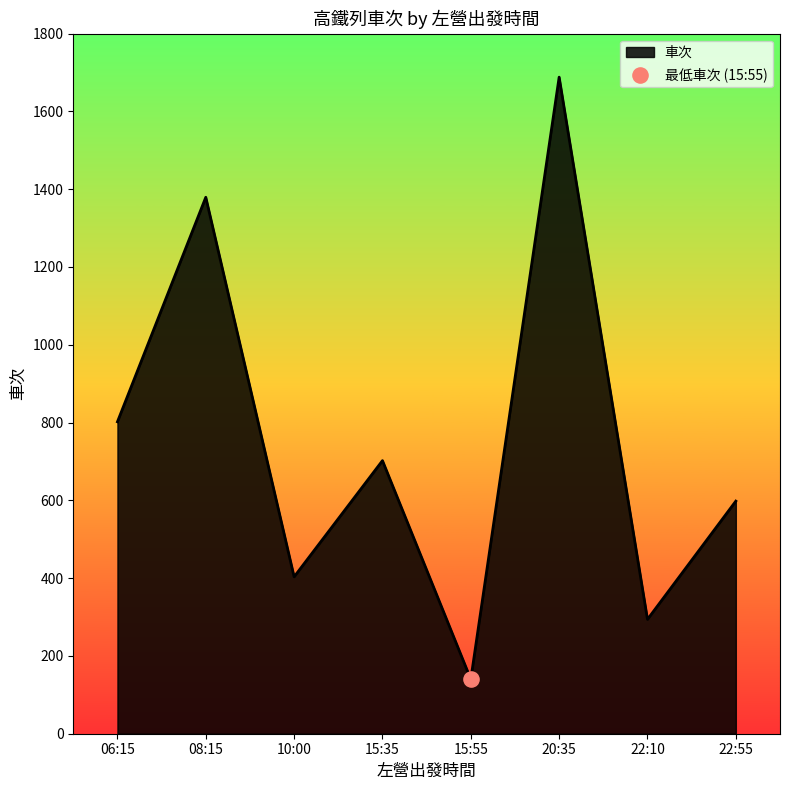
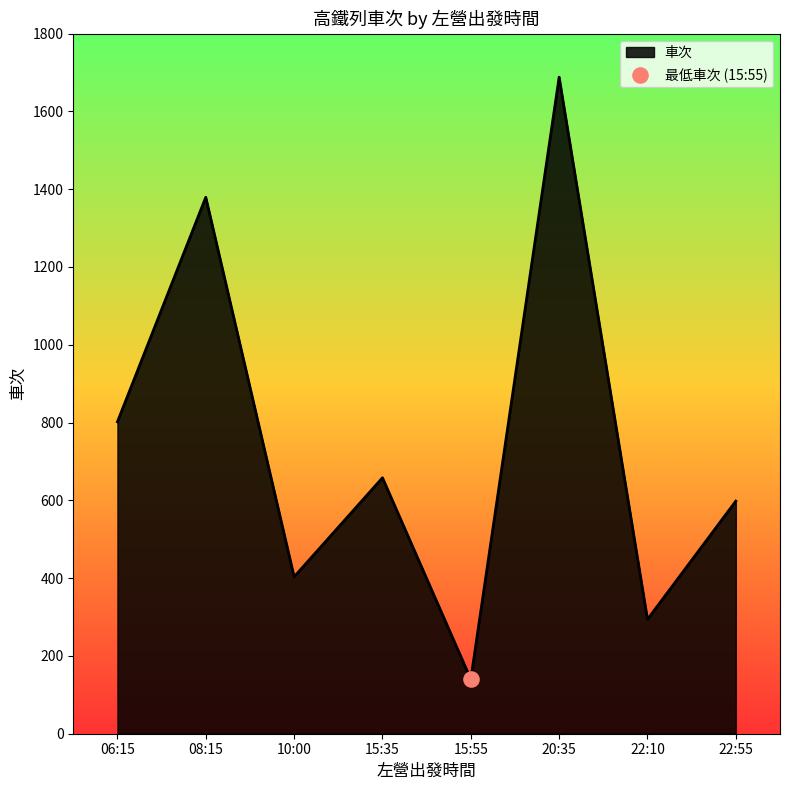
車次, 15:35: 700 -> 660
